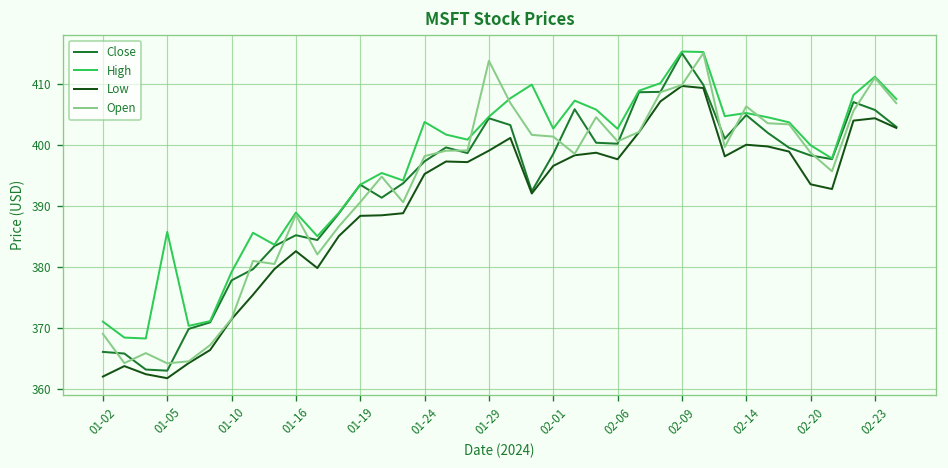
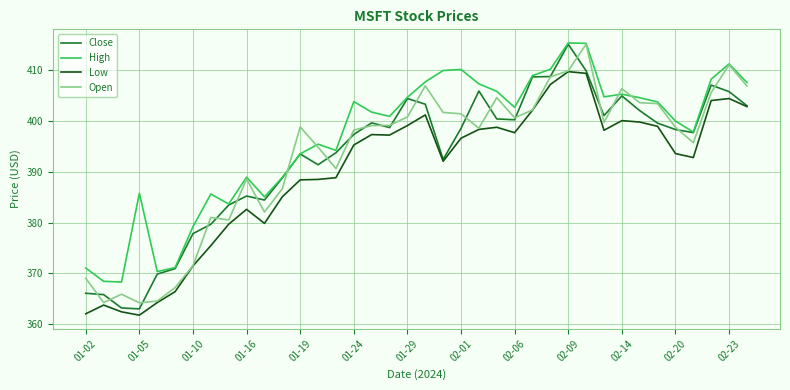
Open, 01-19: 391 -> 399
Open, 01-29: 414 -> 401
High, 02-01: 403 -> 410
